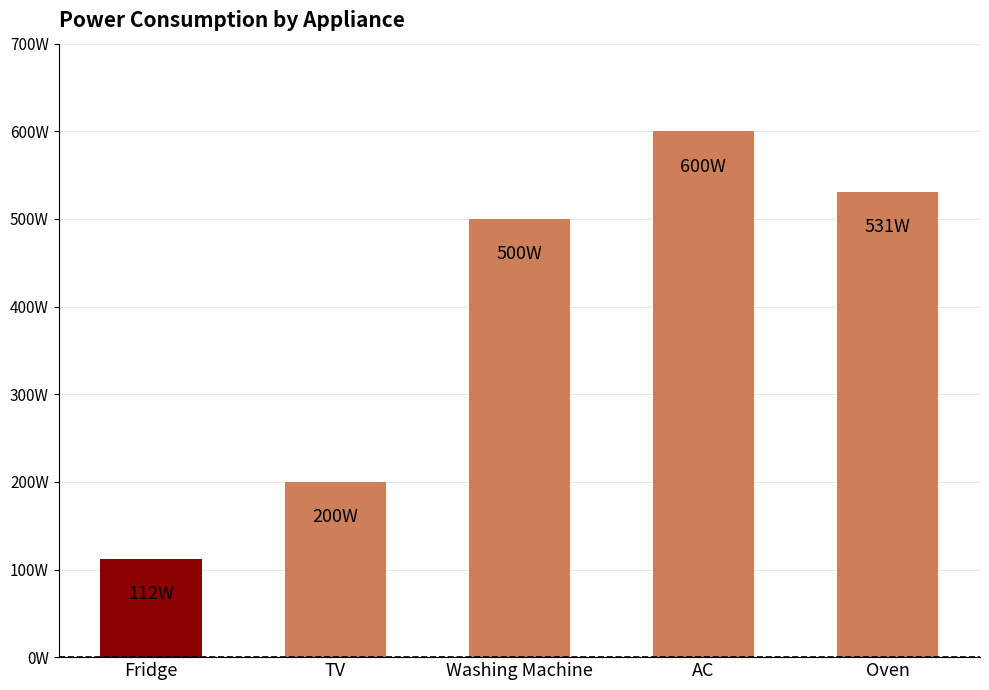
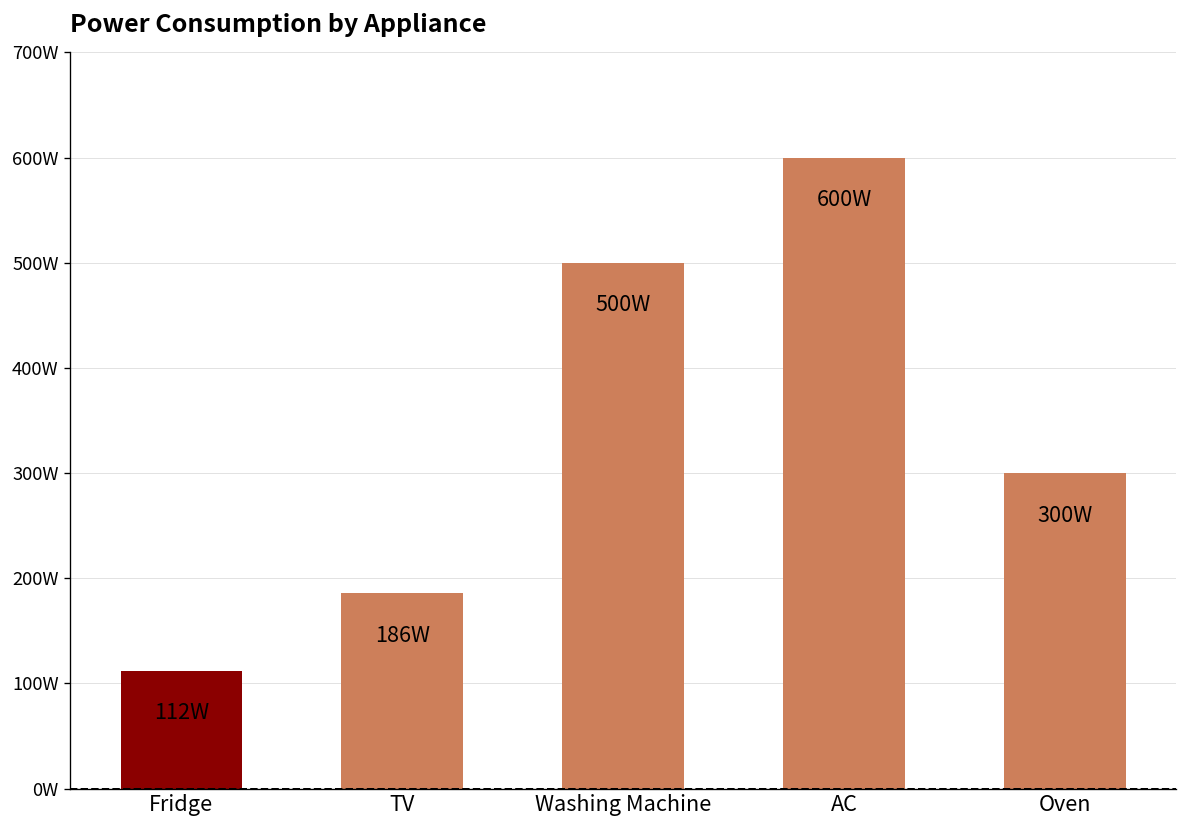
TV: 200W -> 186W
Oven: 531W -> 300W
